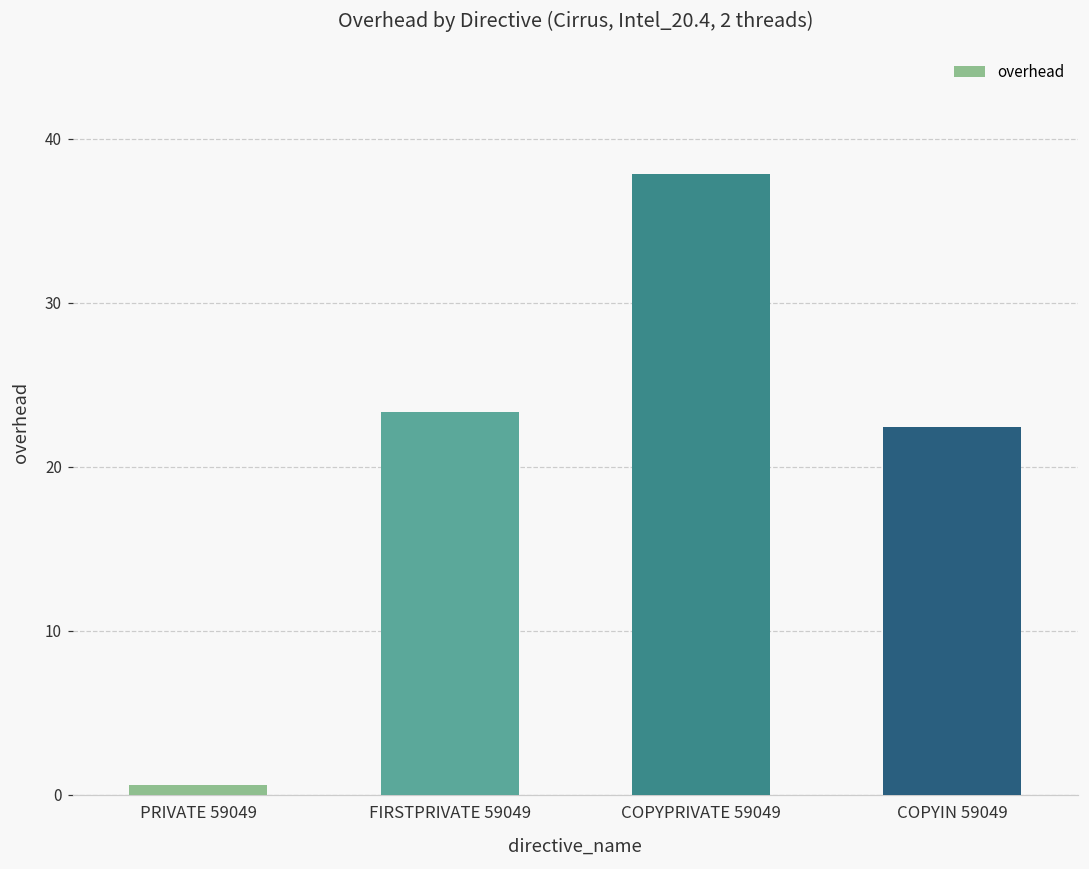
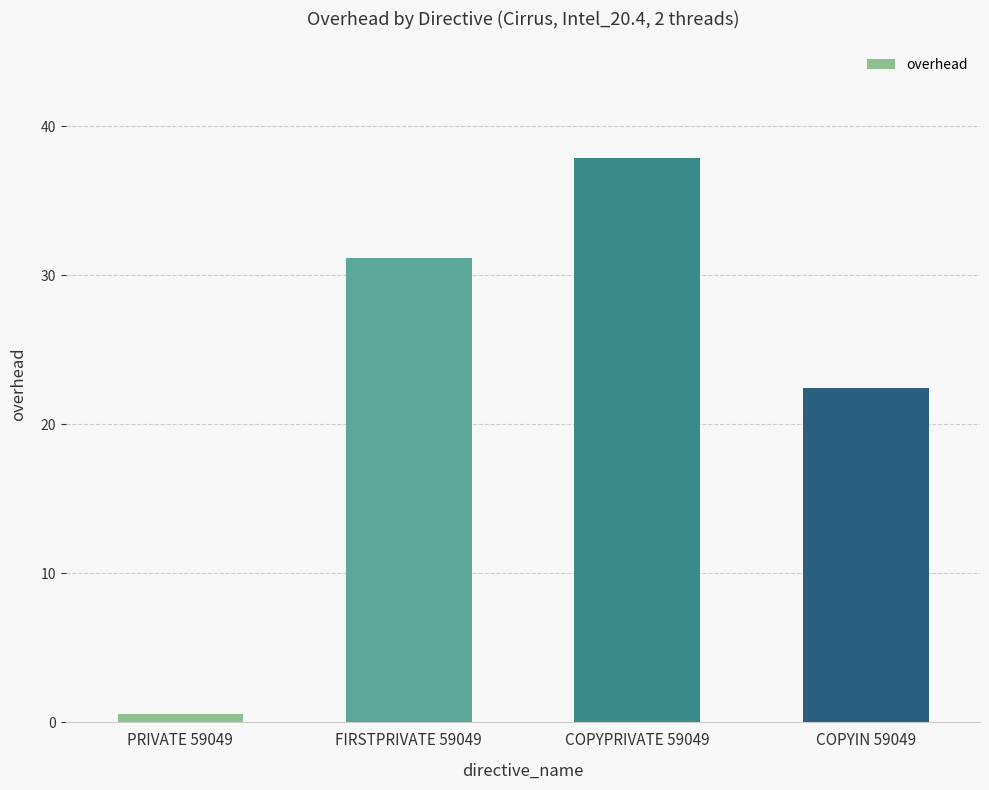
FIRSTPRIVATE 59049: 23.3 -> 31.1
